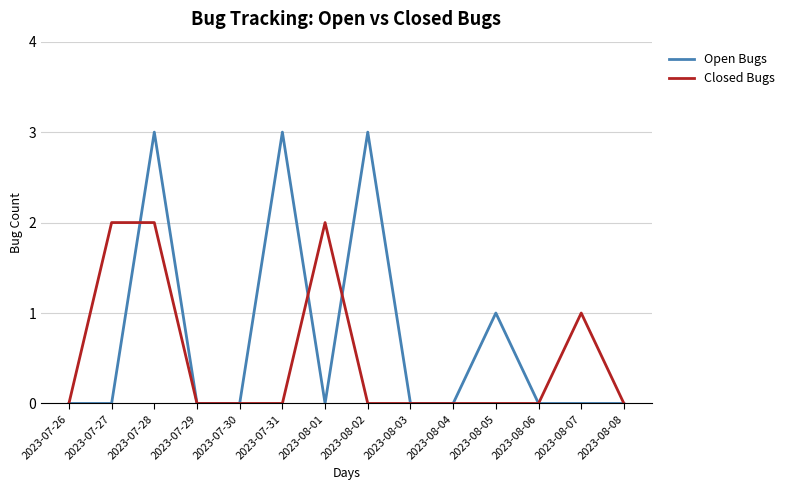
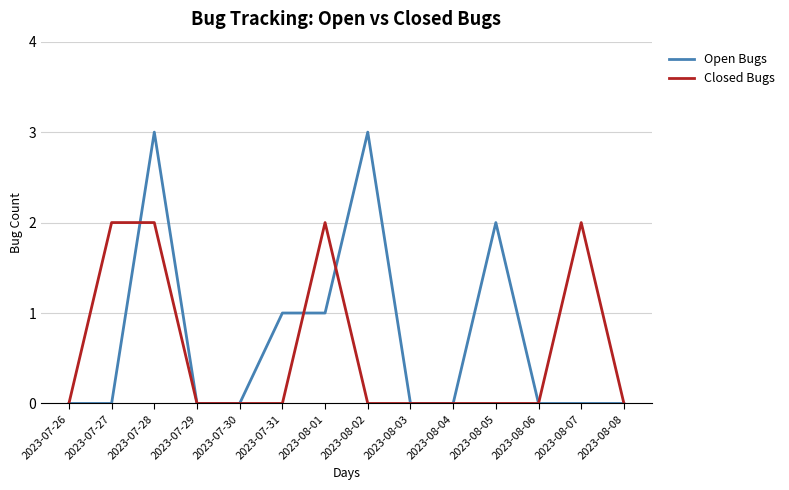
Open Bugs, 2023-07-31: 3 -> 1
Open Bugs, 2023-08-01: 0 -> 1
Open Bugs, 2023-08-05: 1 -> 2
Closed Bugs, 2023-08-07: 1 -> 2
